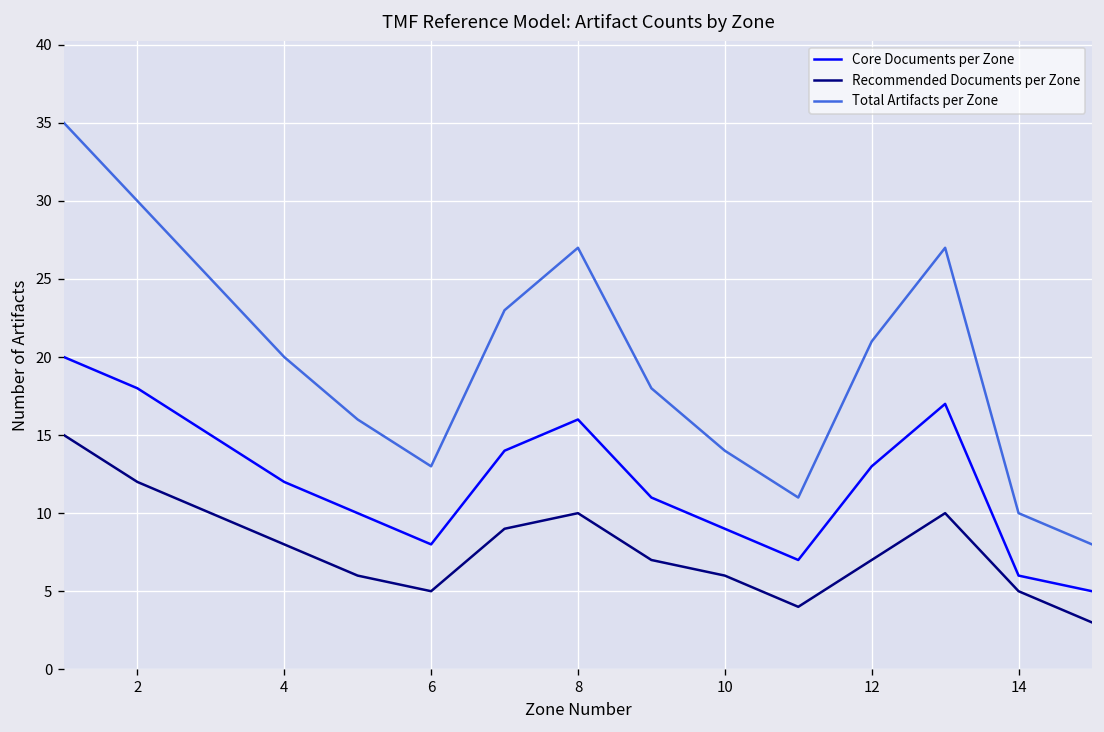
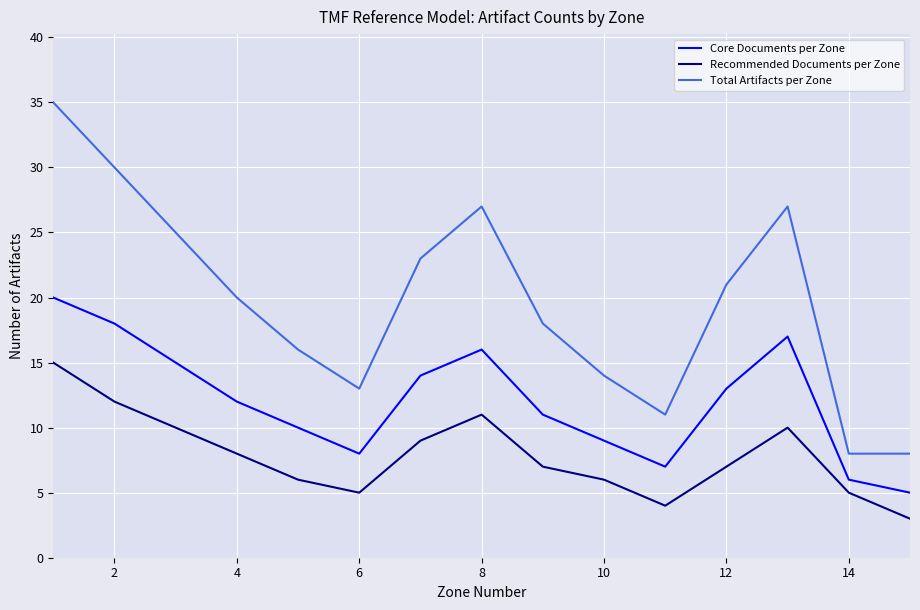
Recommended Documents per Zone, 8: 10 -> 11
Total Artifacts per Zone, 14: 10 -> 8
